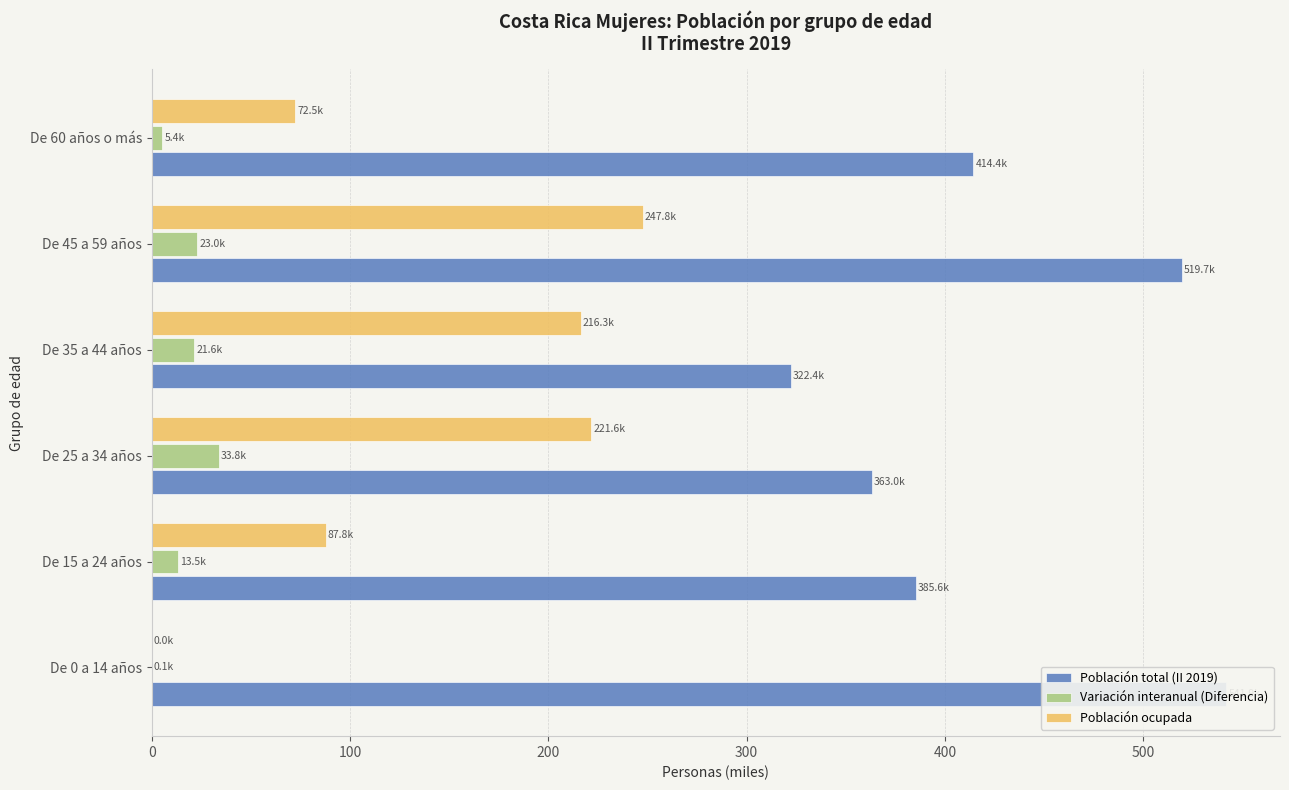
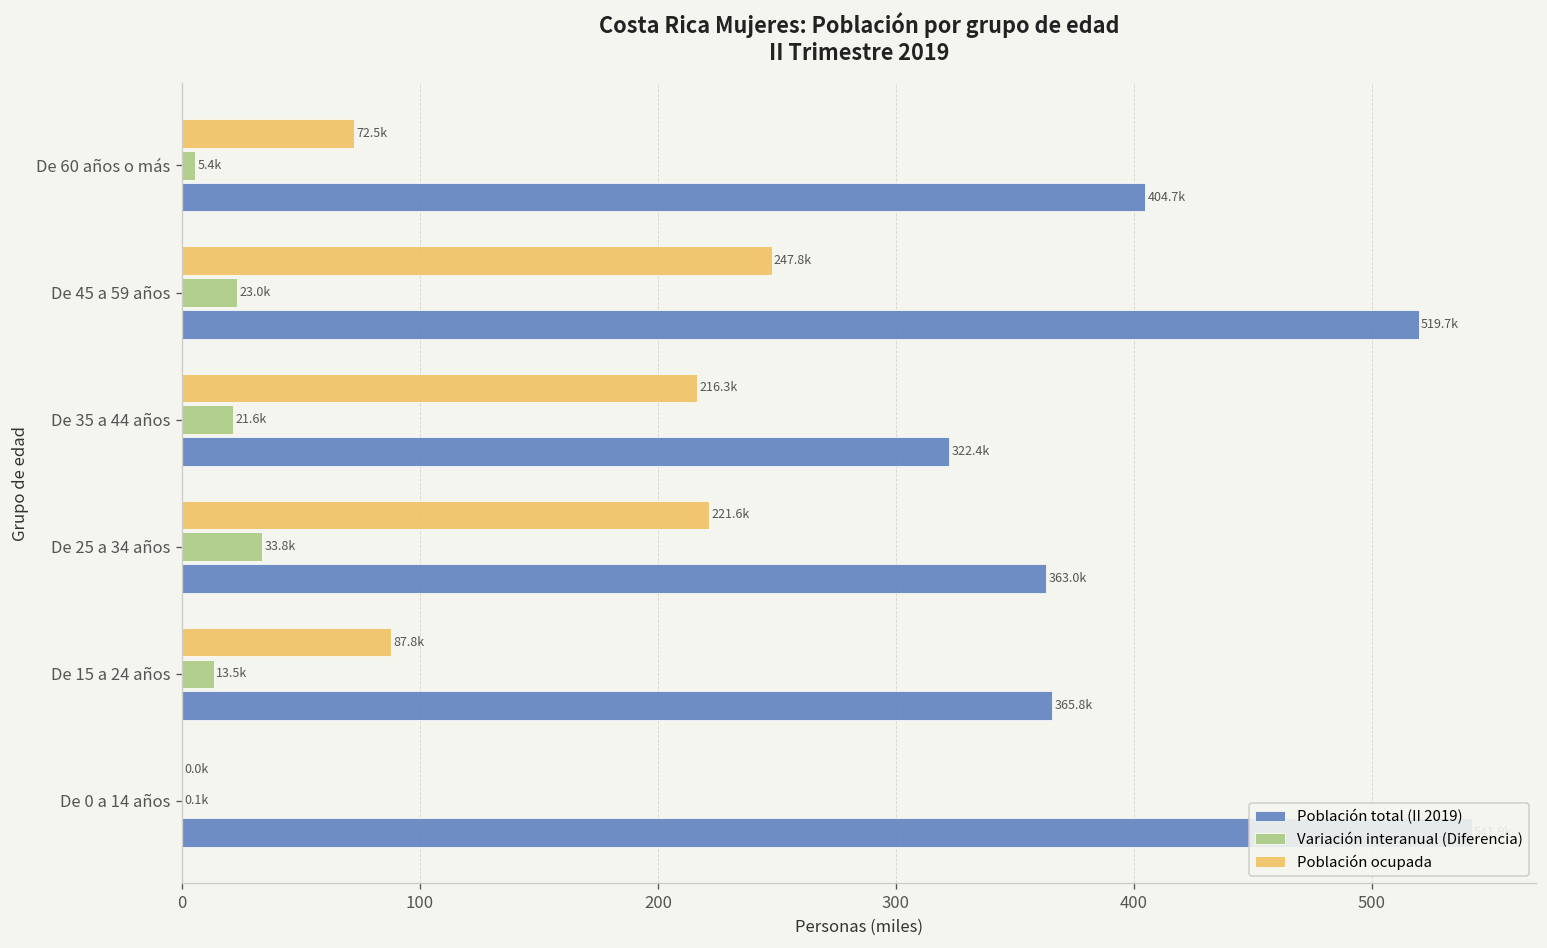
Población total (II 2019), De 60 años o más: 414.4k -> 404.7k
Población total (II 2019), De 15 a 24 años: 385.6k -> 365.8k
